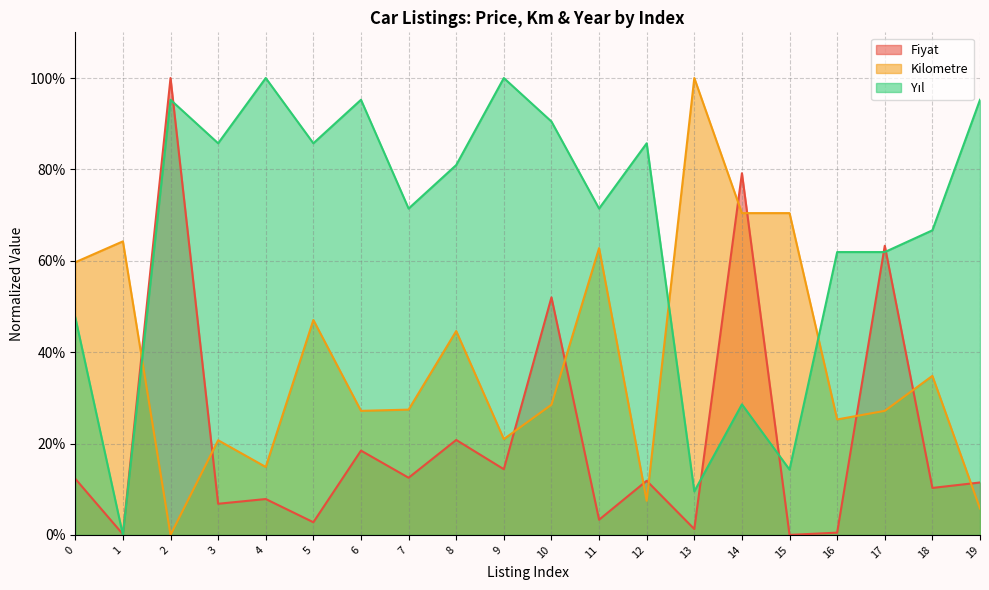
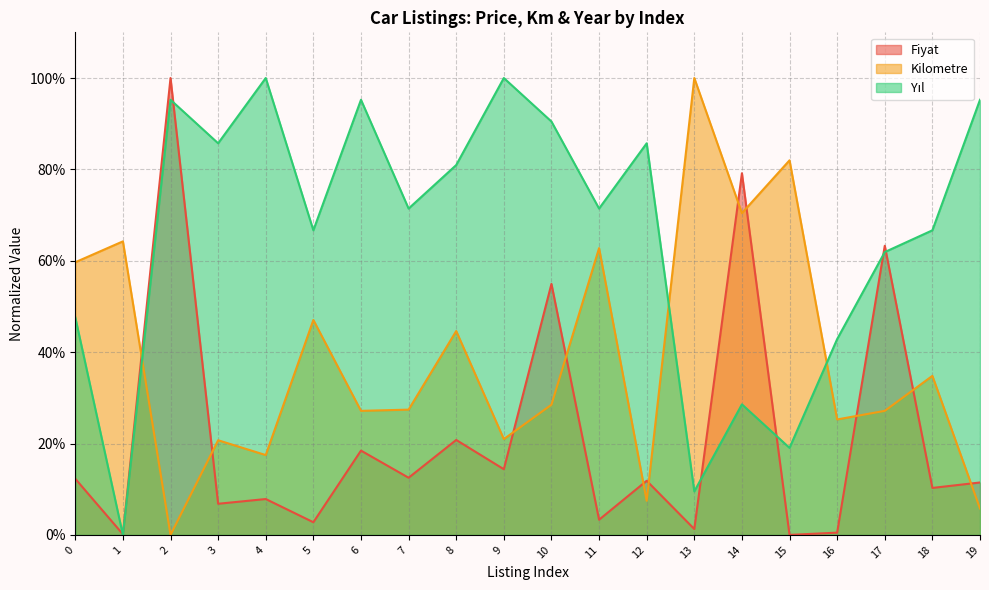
Kilometre, 4: 15% -> 17%
Yıl, 5: 86% -> 67%
Fiyat, 10: 52% -> 55%
Kilometre, 15: 70% -> 82%
Yıl, 15: 14% -> 19%
Yıl, 16: 62% -> 43%
